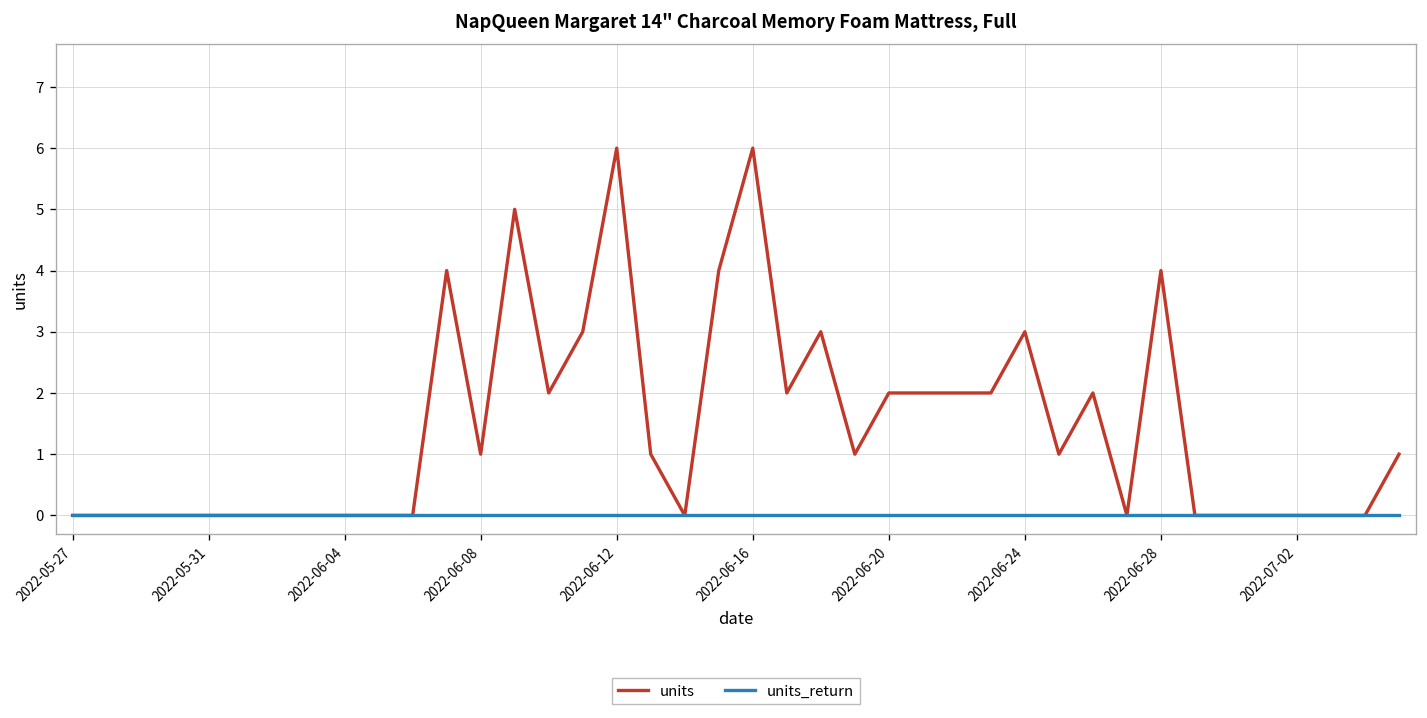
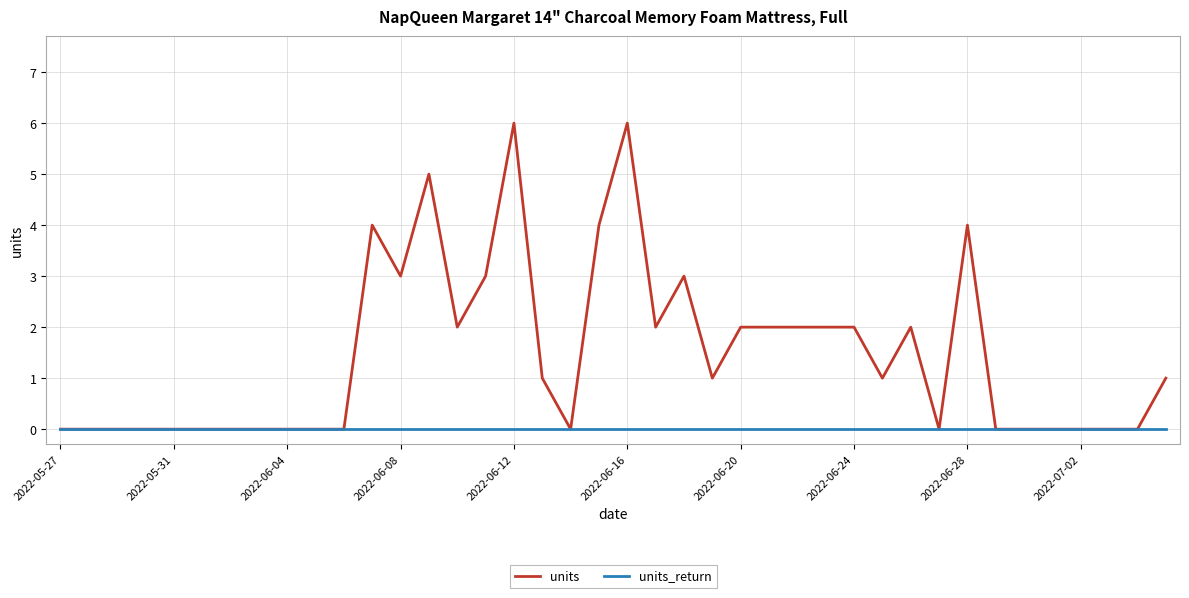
units, 2022-06-08: 1 -> 3
units, 2022-06-24: 3 -> 2
